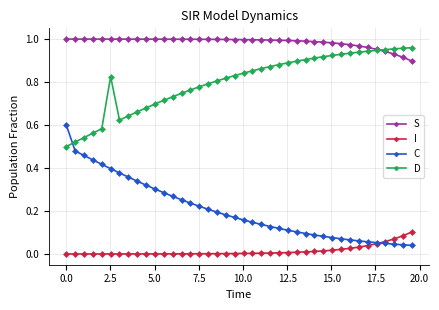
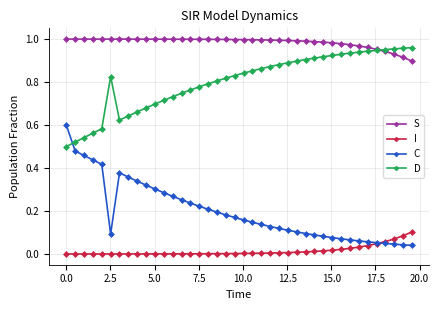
C, 2.5: 0.40 -> 0.09
